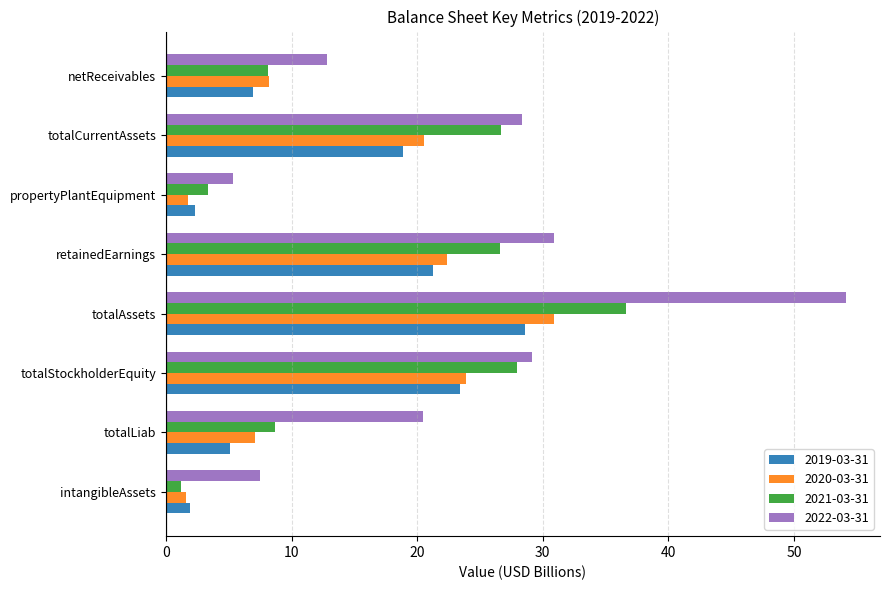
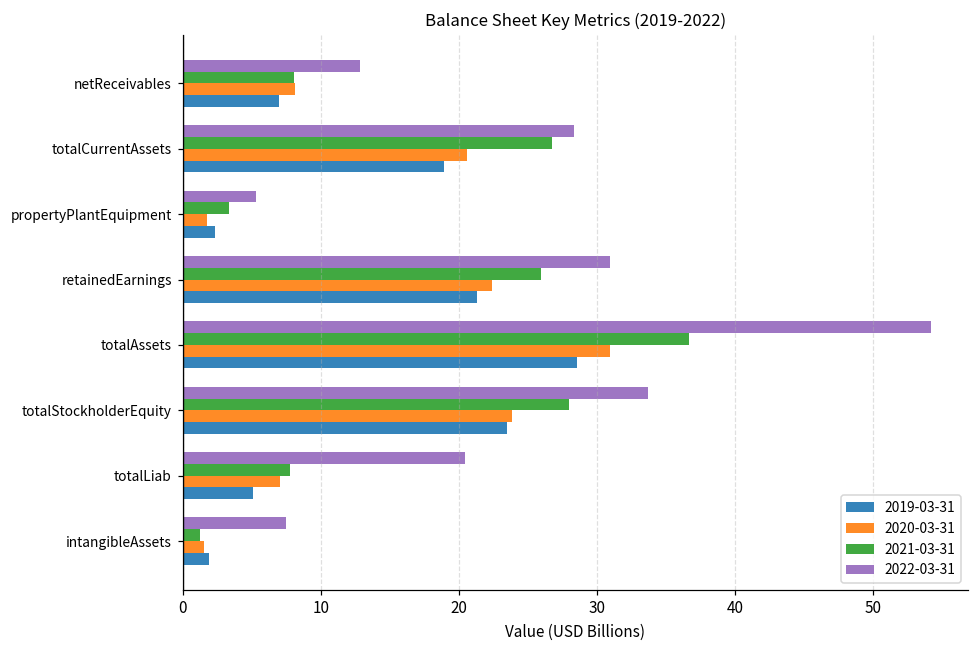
2021-03-31, retainedEarnings: 26.6 -> 25.9
2022-03-31, totalStockholderEquity: 29.2 -> 33.7
2021-03-31, totalLiab: 8.7 -> 7.8
